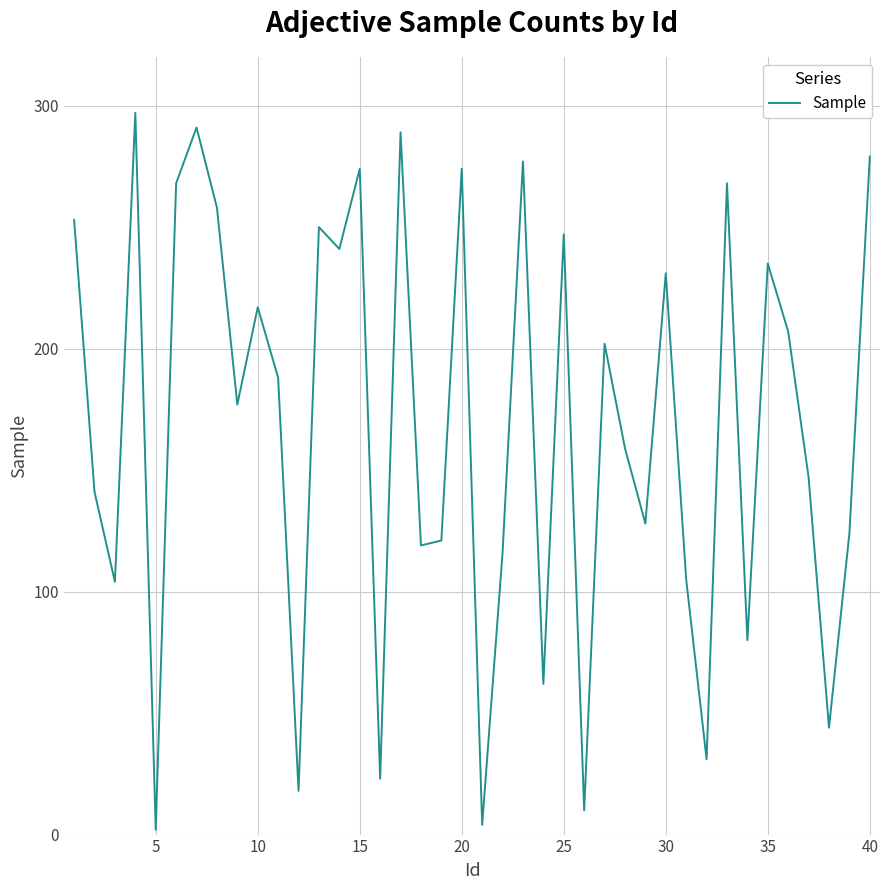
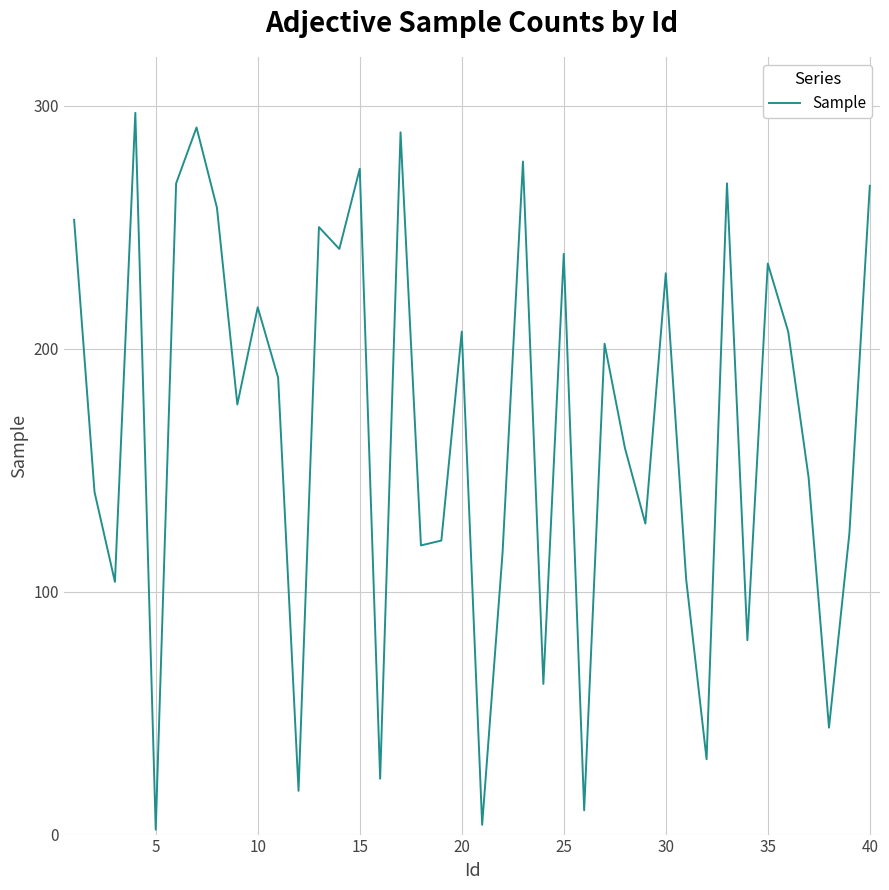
20: 274 -> 207
25: 247 -> 239
40: 279 -> 267
